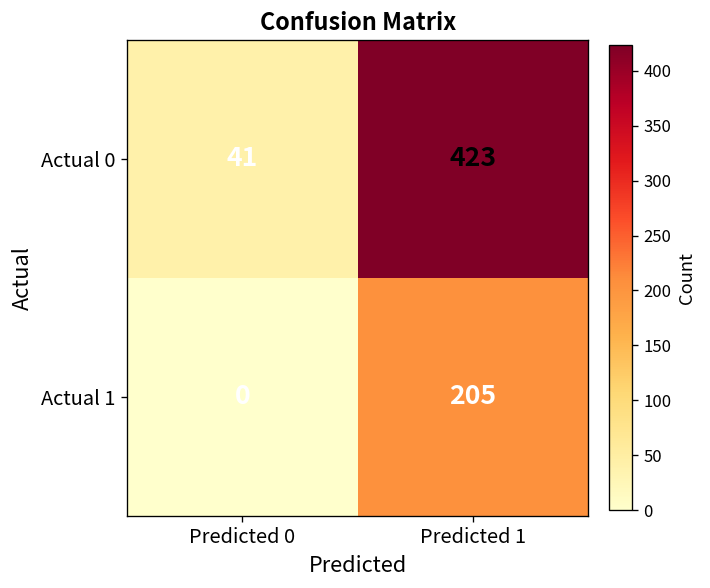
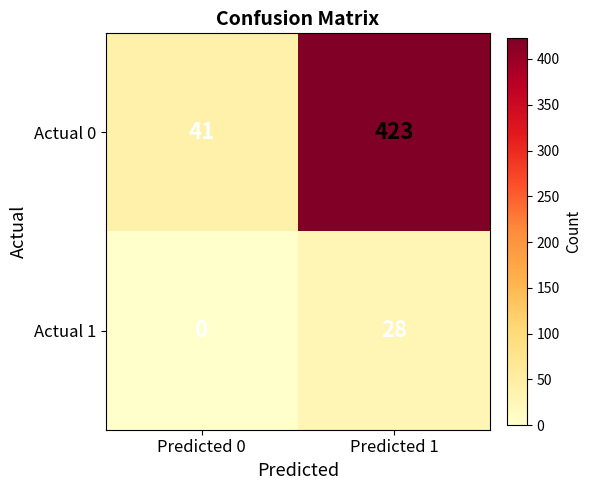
Actual 1, Predicted 1: 205 -> 28
